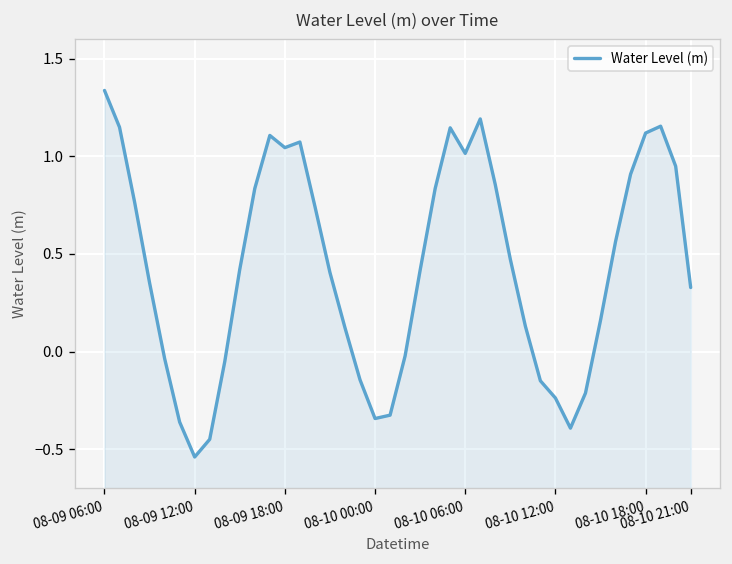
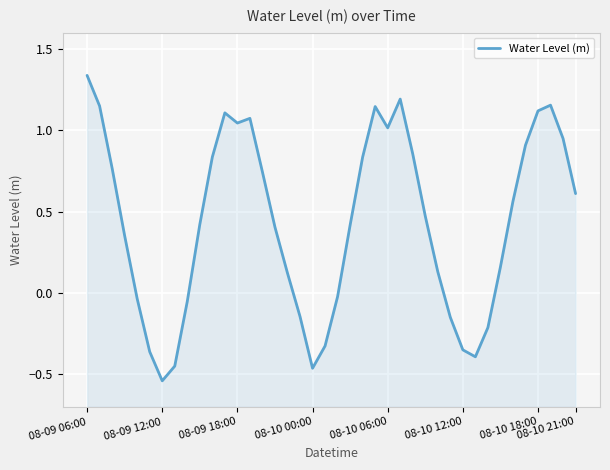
08-10 00:00: -0.34 -> -0.46
08-10 12:00: -0.24 -> -0.35
08-10 21:00: 0.33 -> 0.61
